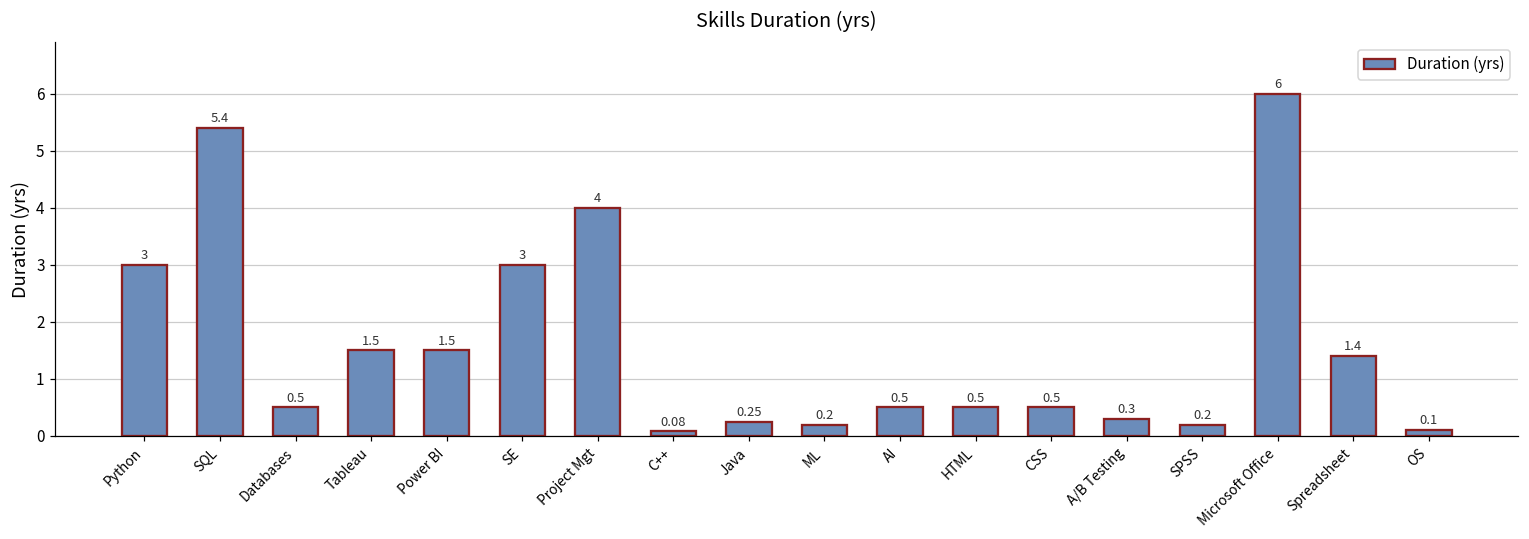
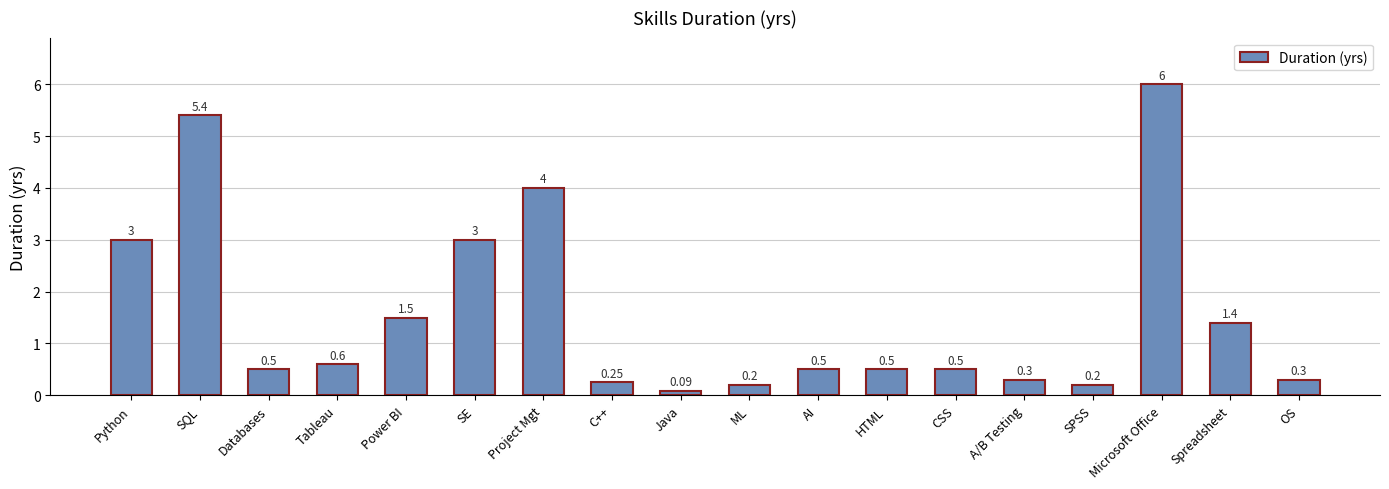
Tableau: 1.5 -> 0.6
C++: 0.08 -> 0.25
Java: 0.25 -> 0.09
OS: 0.1 -> 0.3
